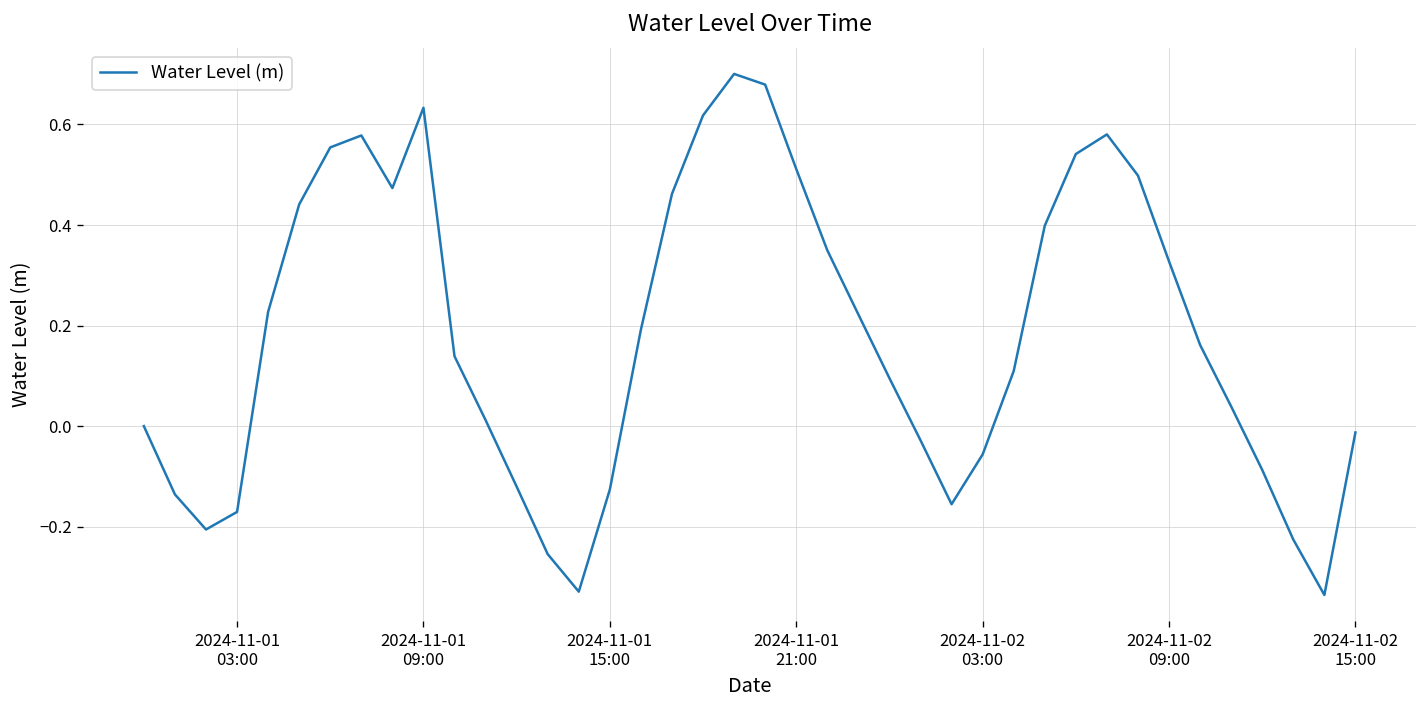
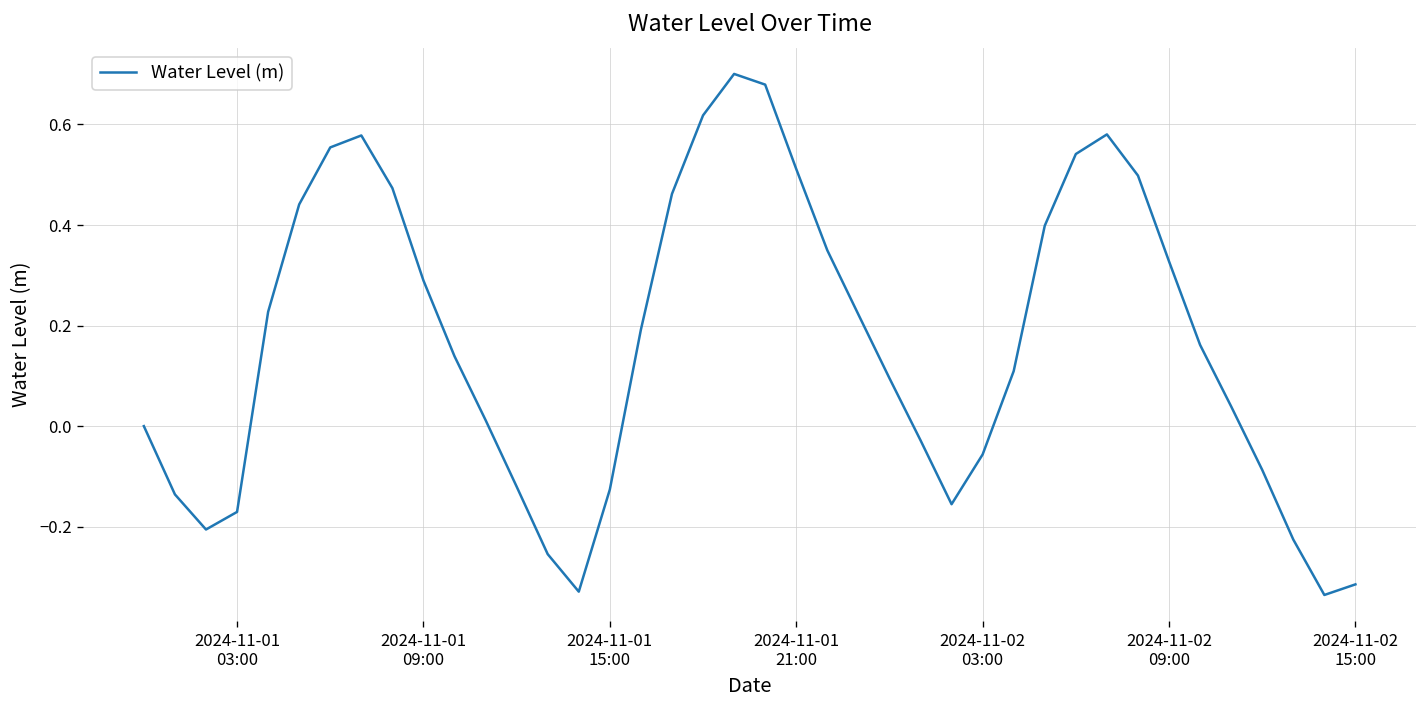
2024-11-01 09:00: 0.63 -> 0.29
2024-11-02 15:00: -0.01 -> -0.31
